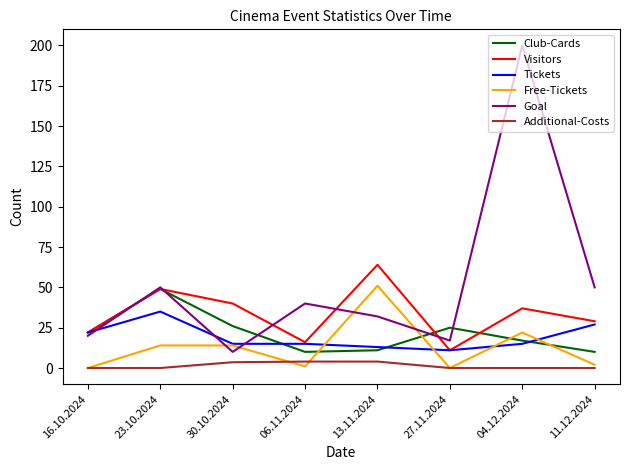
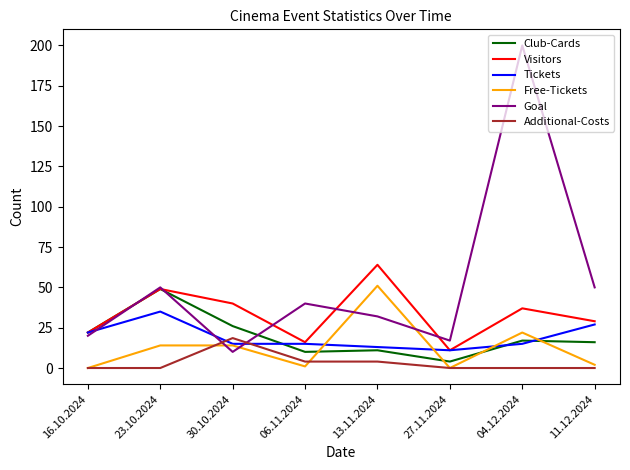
Additional-Costs, 30.10.2024: 4 -> 19
Club-Cards, 27.11.2024: 25 -> 4
Club-Cards, 11.12.2024: 10 -> 16
